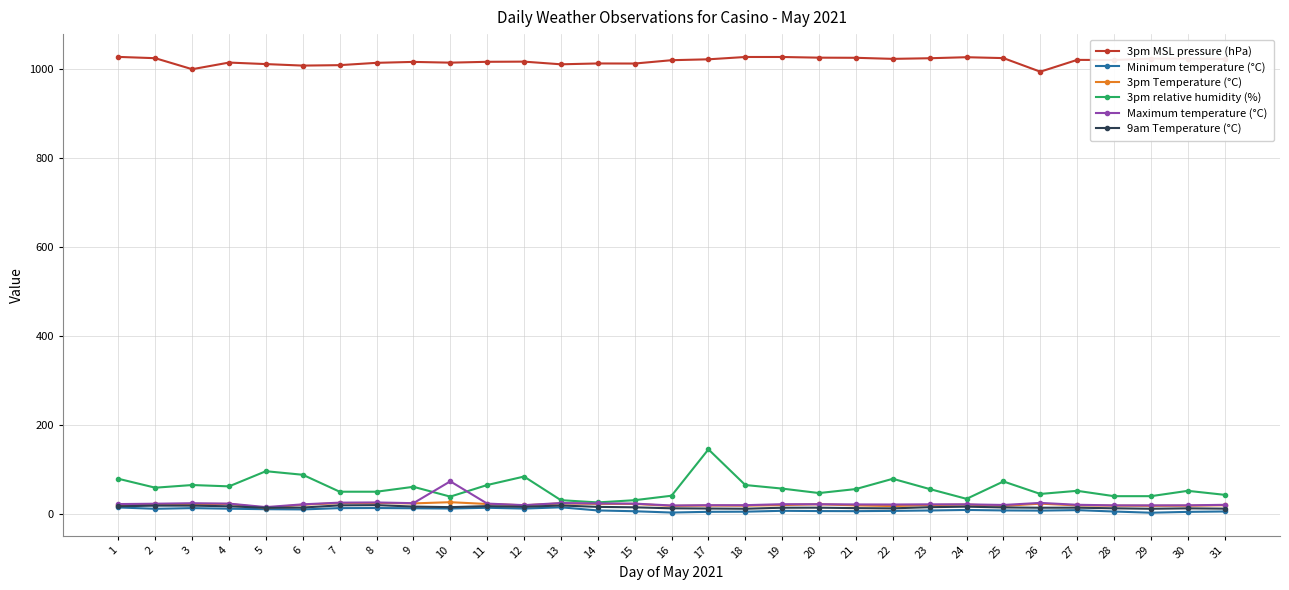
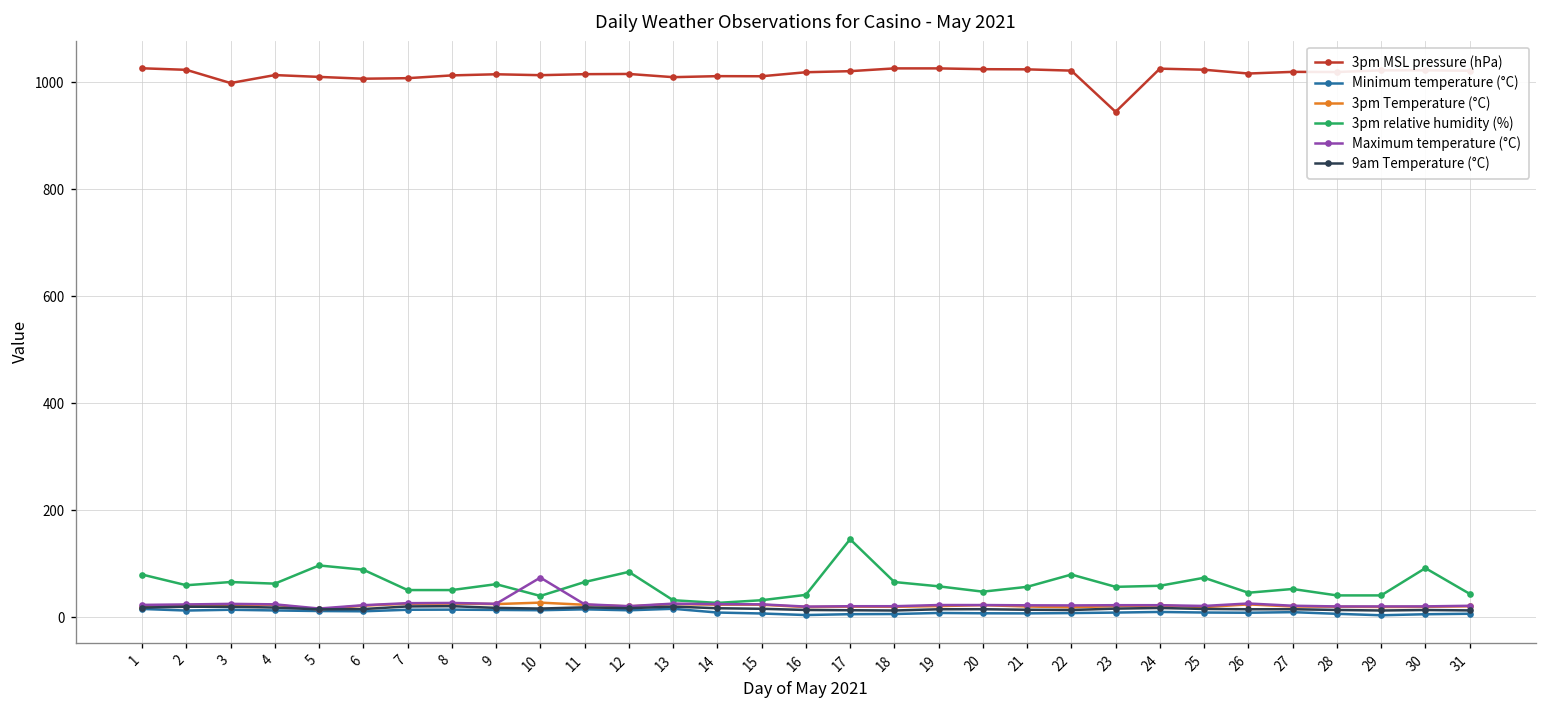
3pm MSL pressure (hPa), 23: 1020 -> 940
3pm relative humidity (%), 24: 40 -> 60
3pm MSL pressure (hPa), 26: 990 -> 1020
3pm relative humidity (%), 30: 50 -> 90
